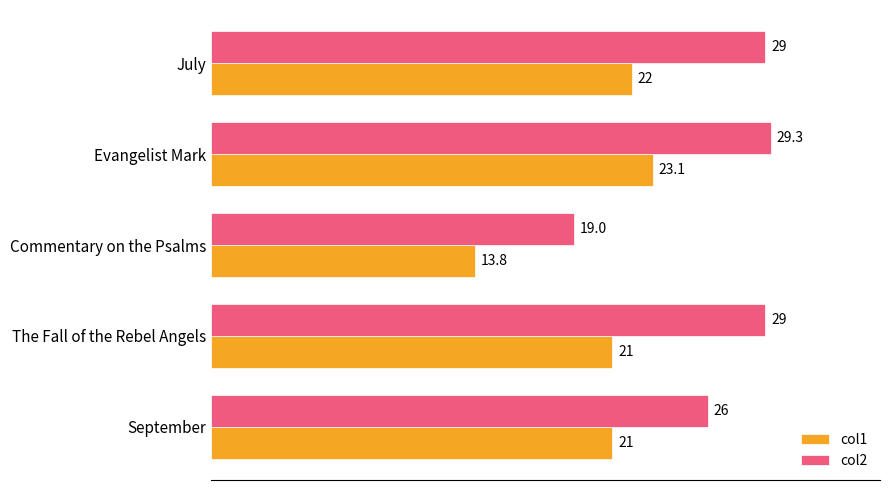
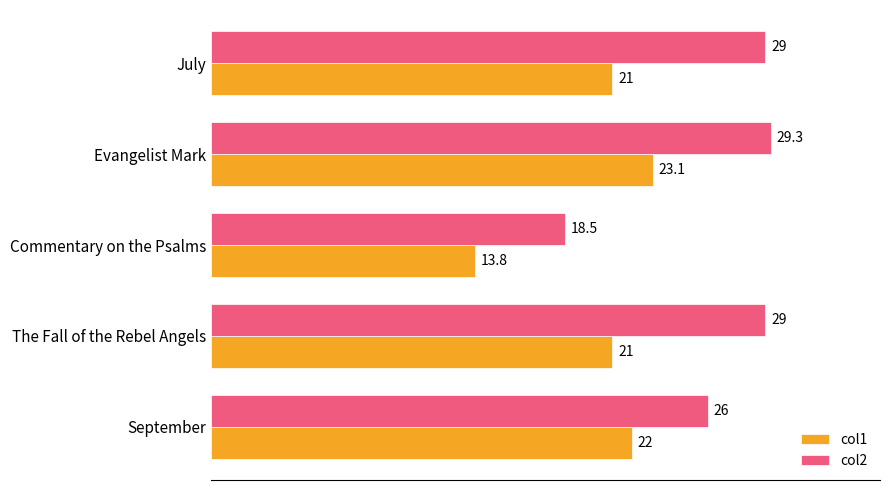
col1, July: 22 -> 21
col2, Commentary on the Psalms: 19.0 -> 18.5
col1, September: 21 -> 22
